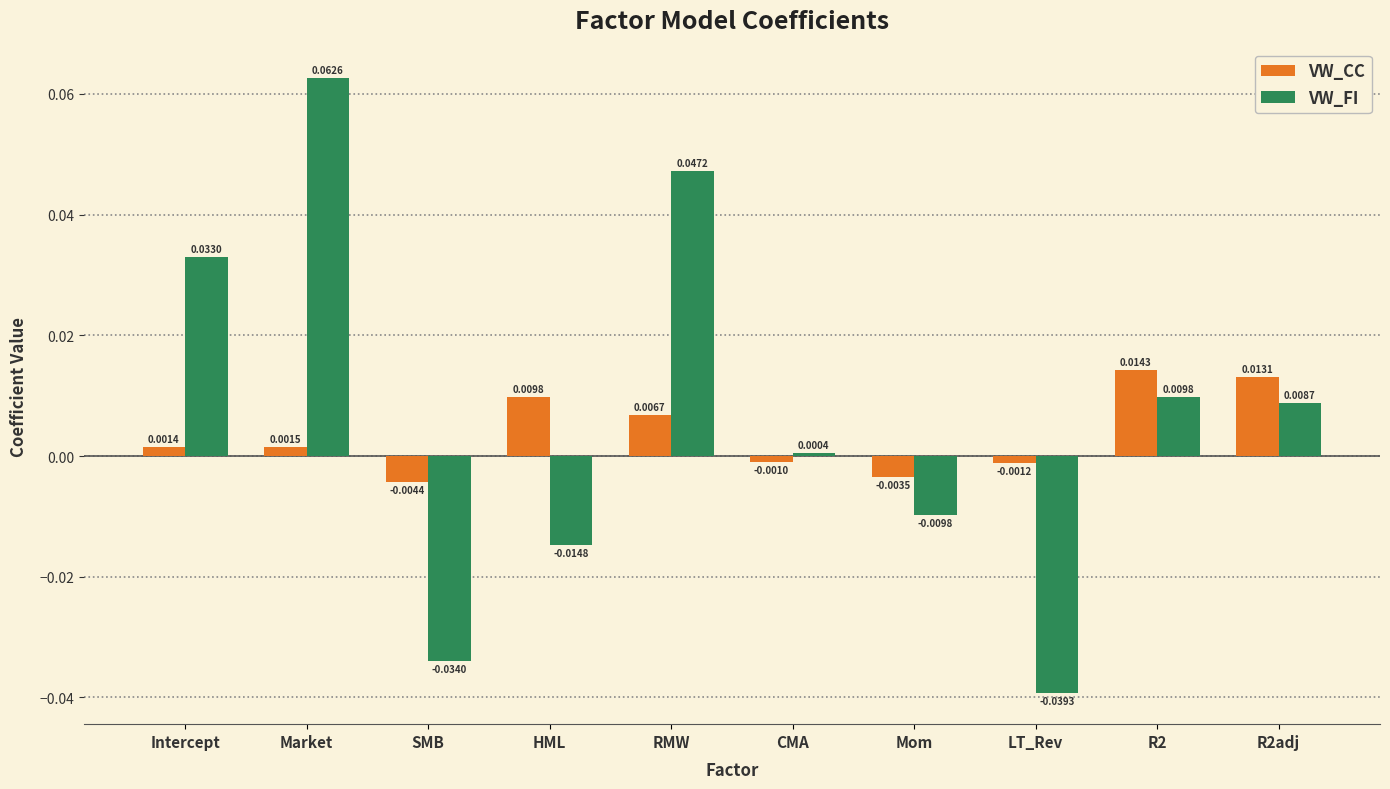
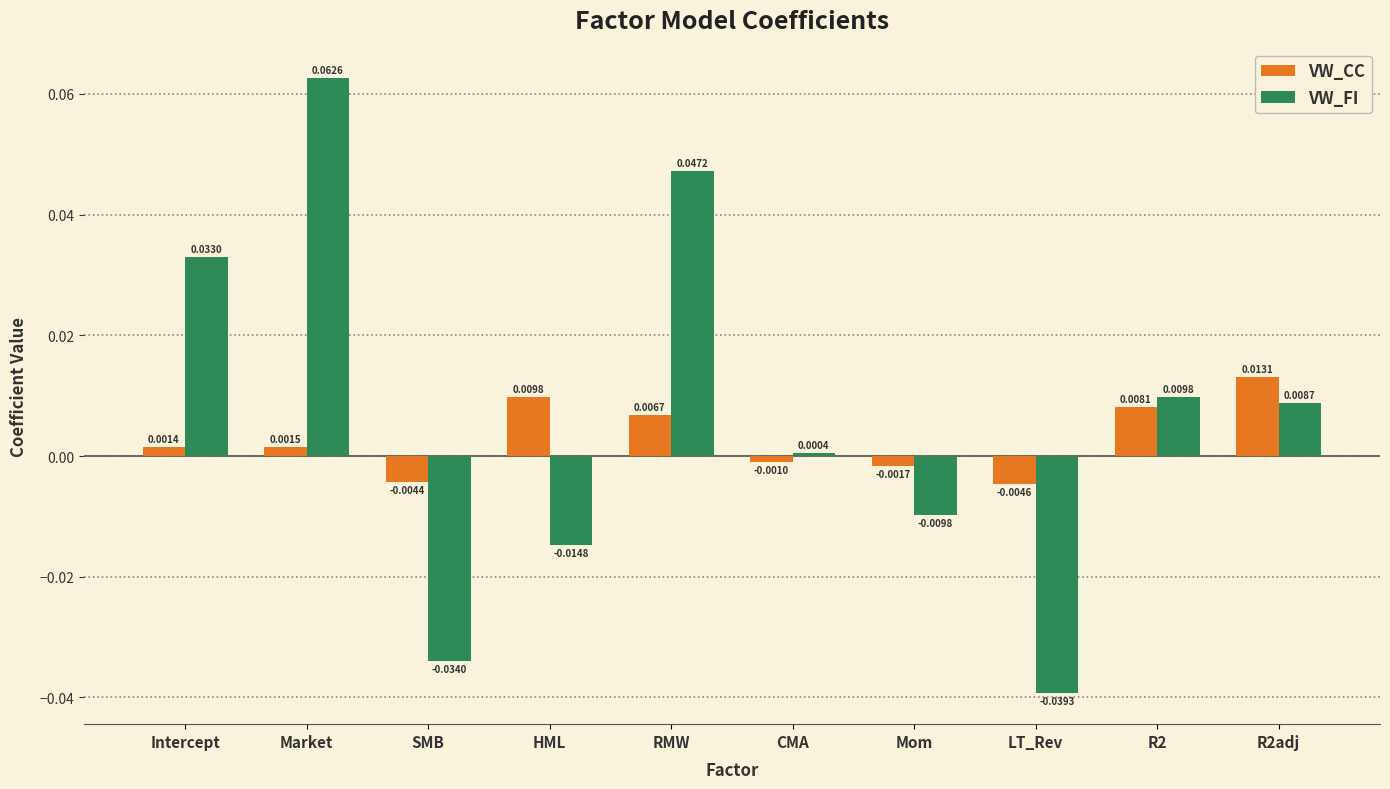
VW_CC, Mom: -0.0035 -> -0.0017
VW_CC, LT_Rev: -0.0012 -> -0.0046
VW_CC, R2: 0.0143 -> 0.0081
